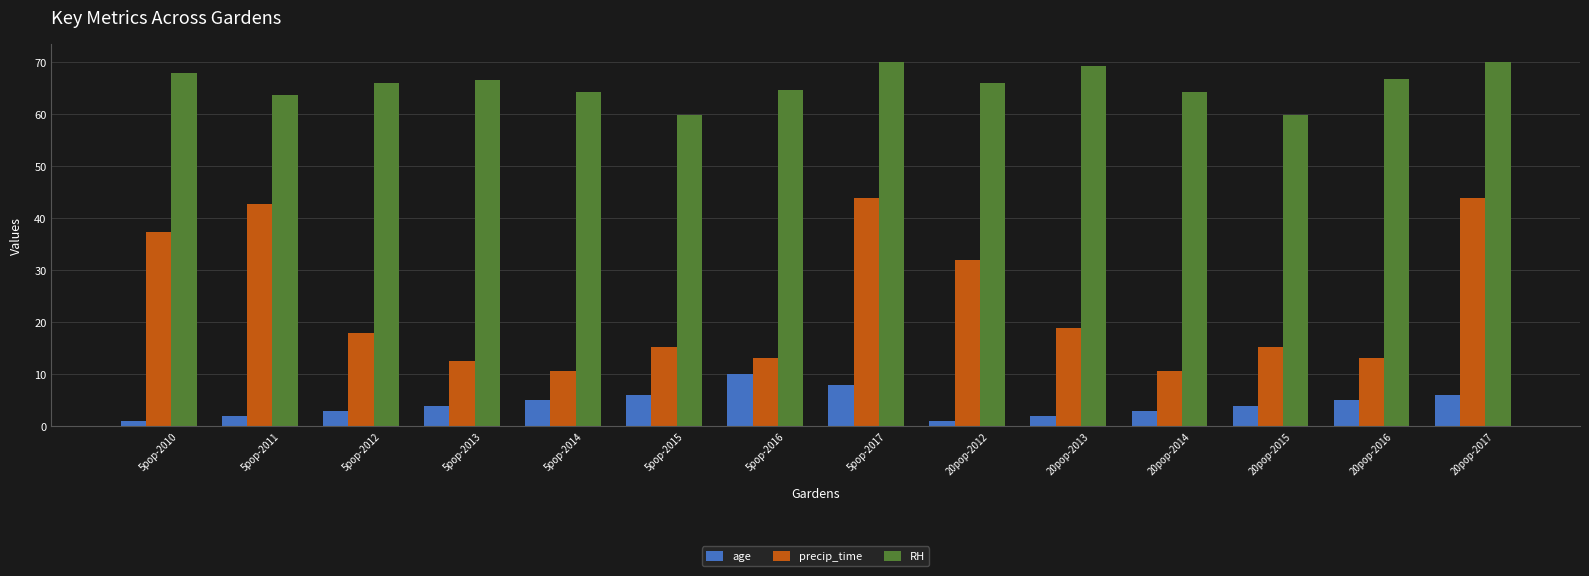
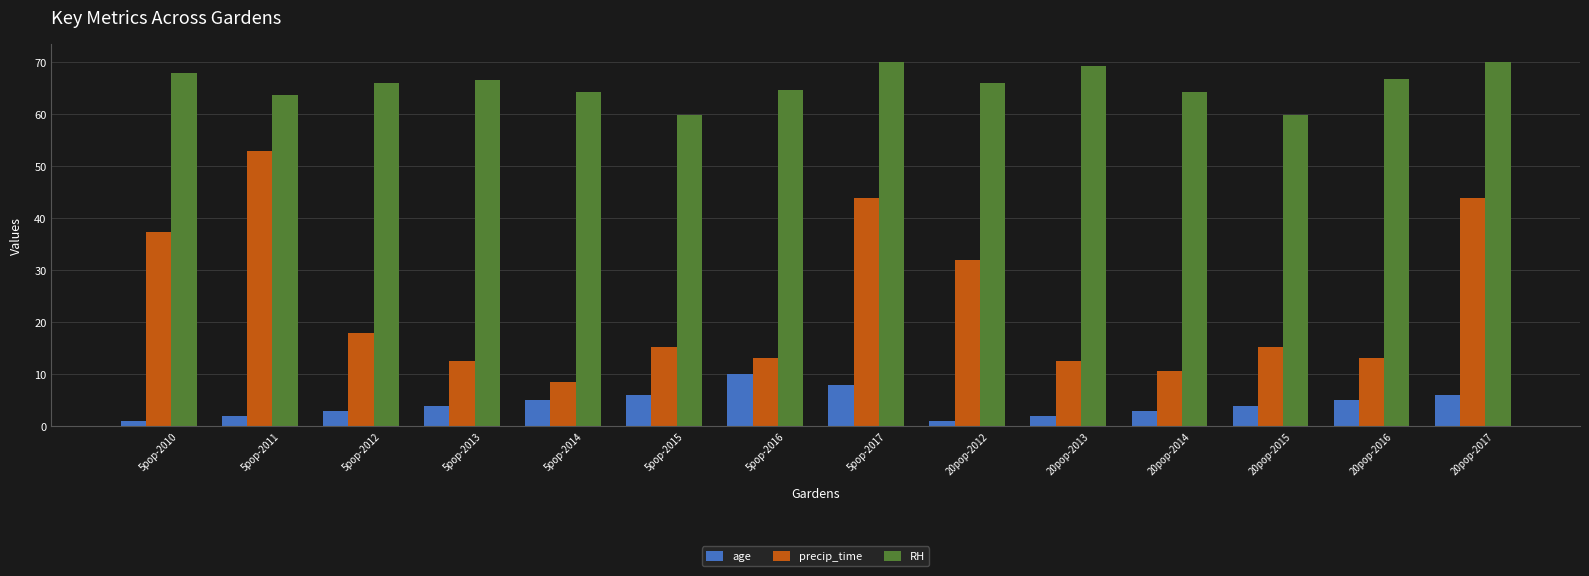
precip_time, 5pop-2011: 43 -> 53
precip_time, 5pop-2014: 11 -> 9
precip_time, 20pop-2013: 19 -> 13
